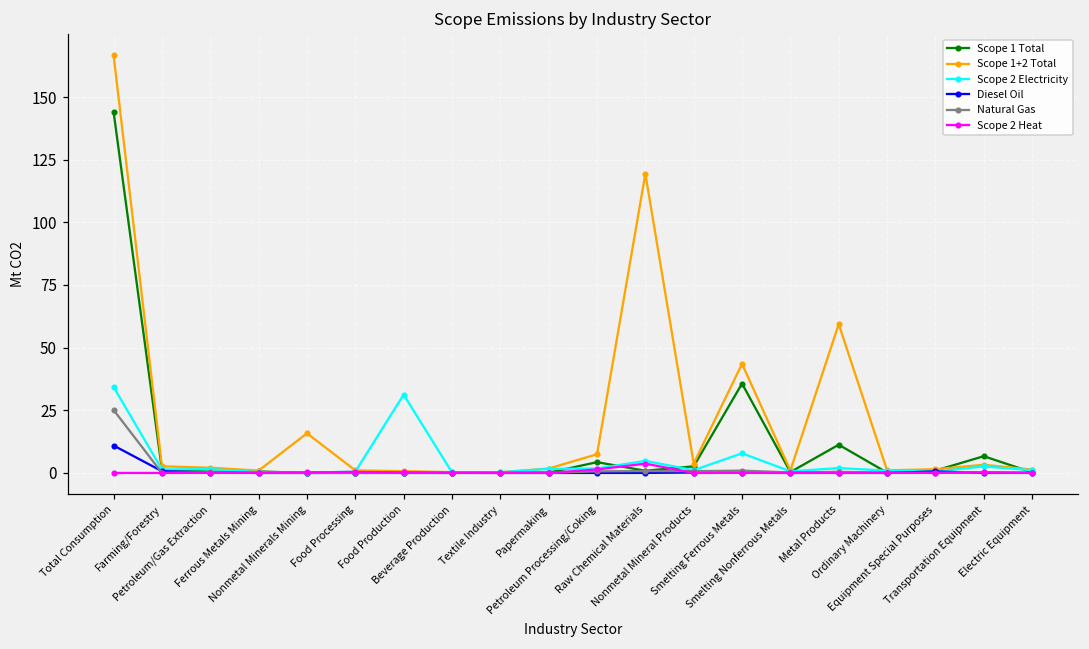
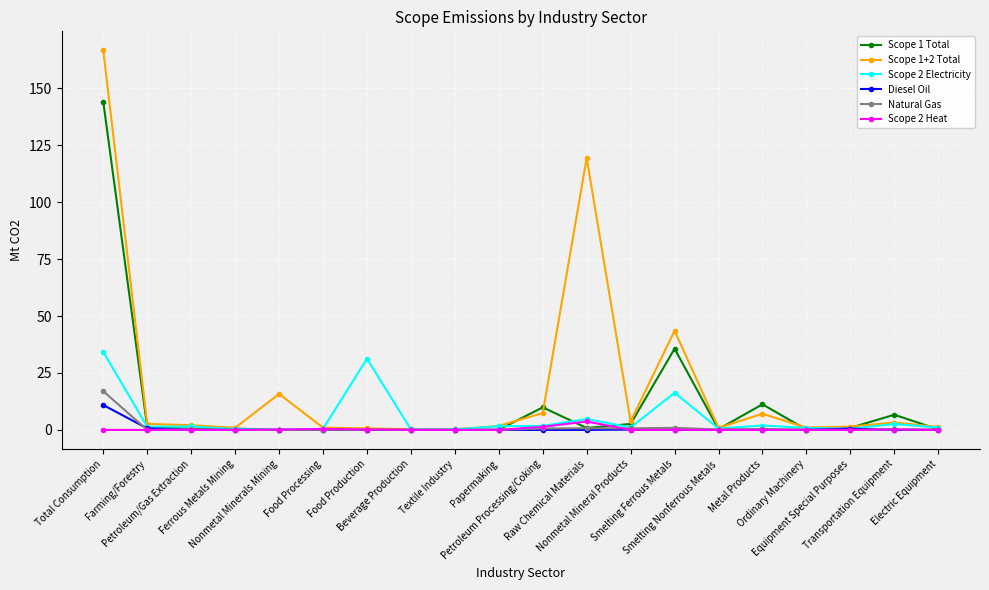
Natural Gas, Total Consumption: 25 -> 17
Scope 1 Total, Petroleum Processing/Coking: 4 -> 10
Scope 2 Electricity, Smelting Ferrous Metals: 8 -> 16
Scope 1+2 Total, Metal Products: 59 -> 7
